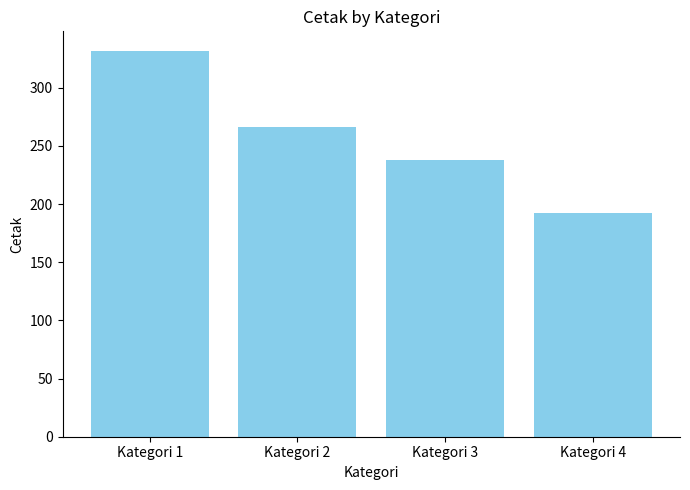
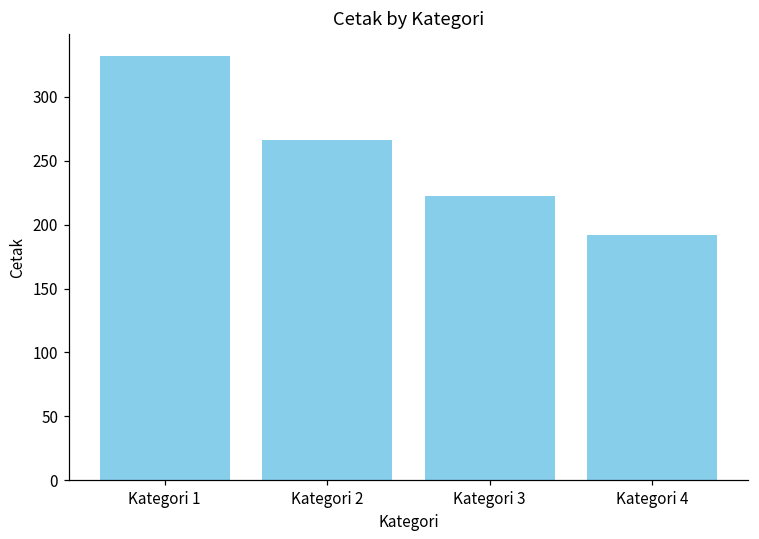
Kategori 3: 238 -> 222
